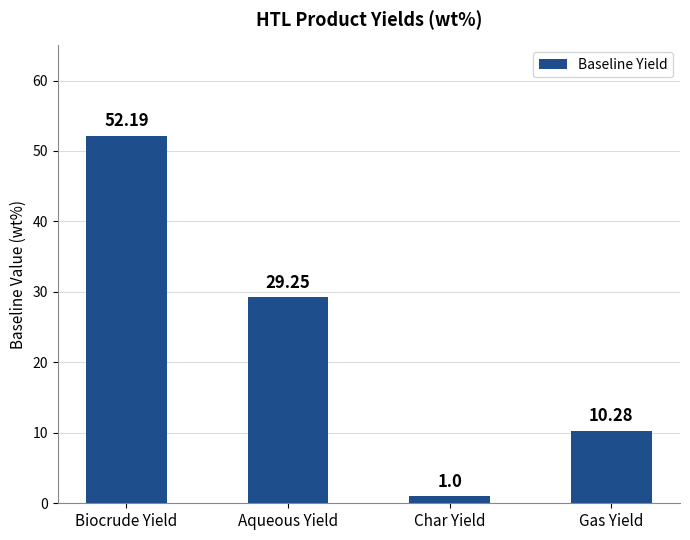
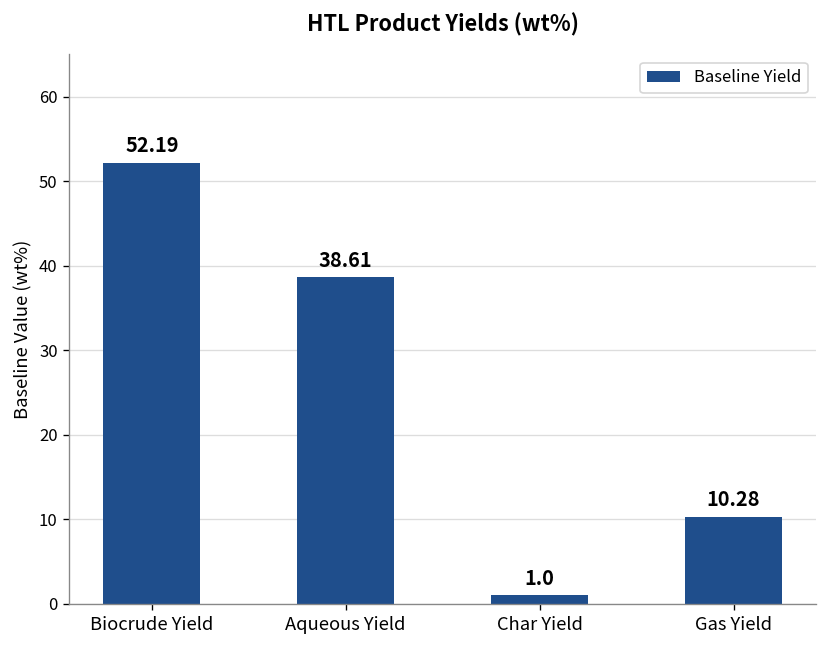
Aqueous Yield: 29.25 -> 38.61
